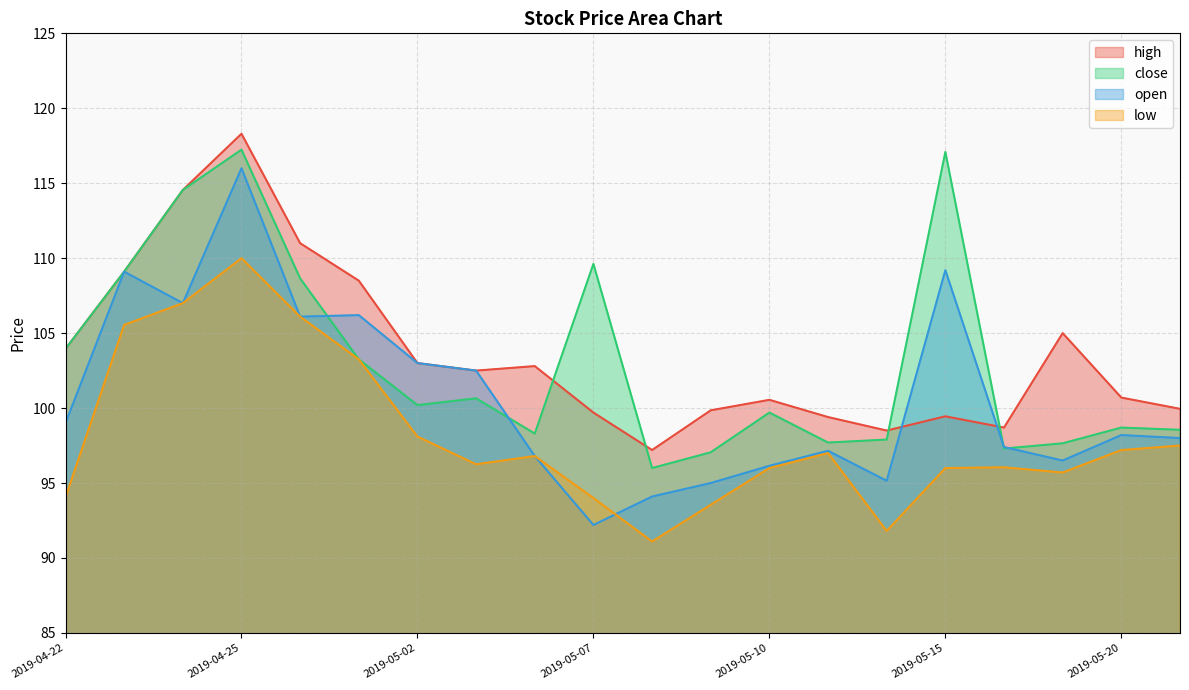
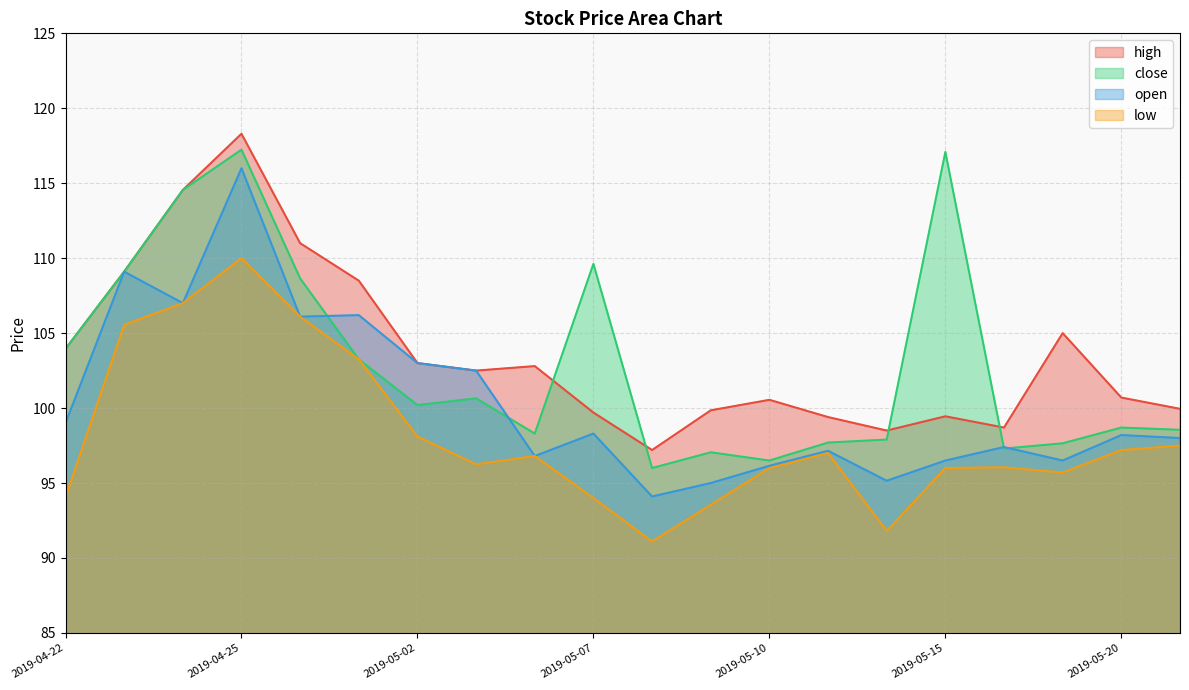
open, 2019-05-07: 92.2 -> 98.3
close, 2019-05-10: 99.7 -> 96.5
open, 2019-05-15: 109.2 -> 96.5
